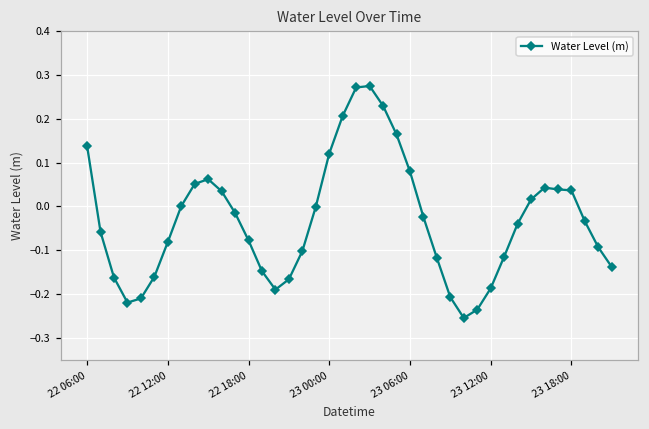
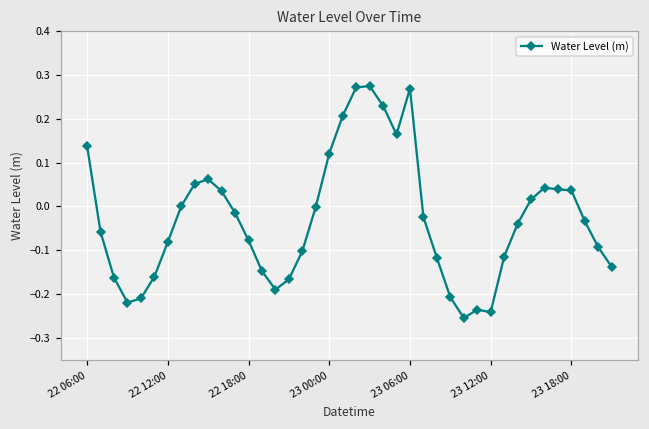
23 06:00: 0.08 -> 0.27
23 12:00: -0.19 -> -0.24
